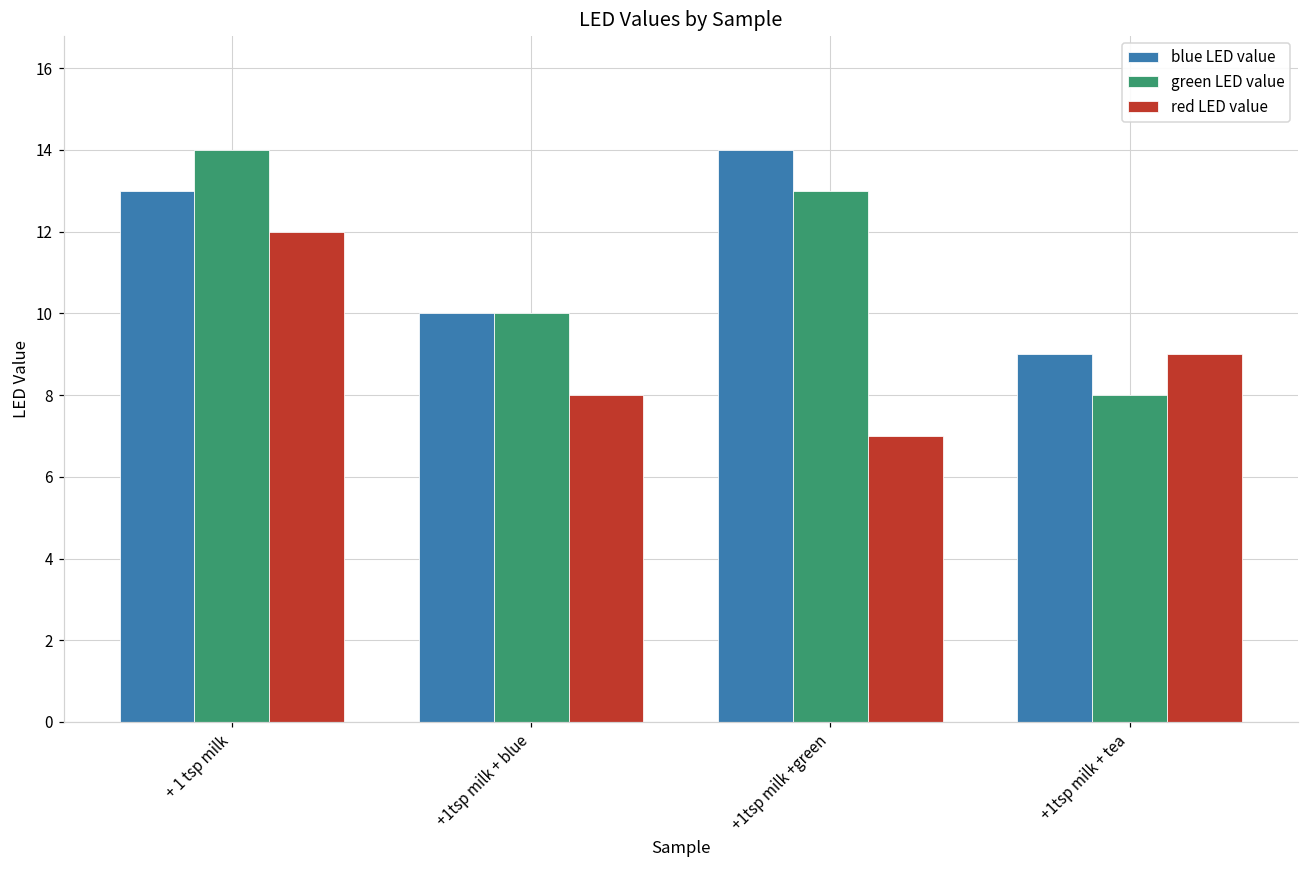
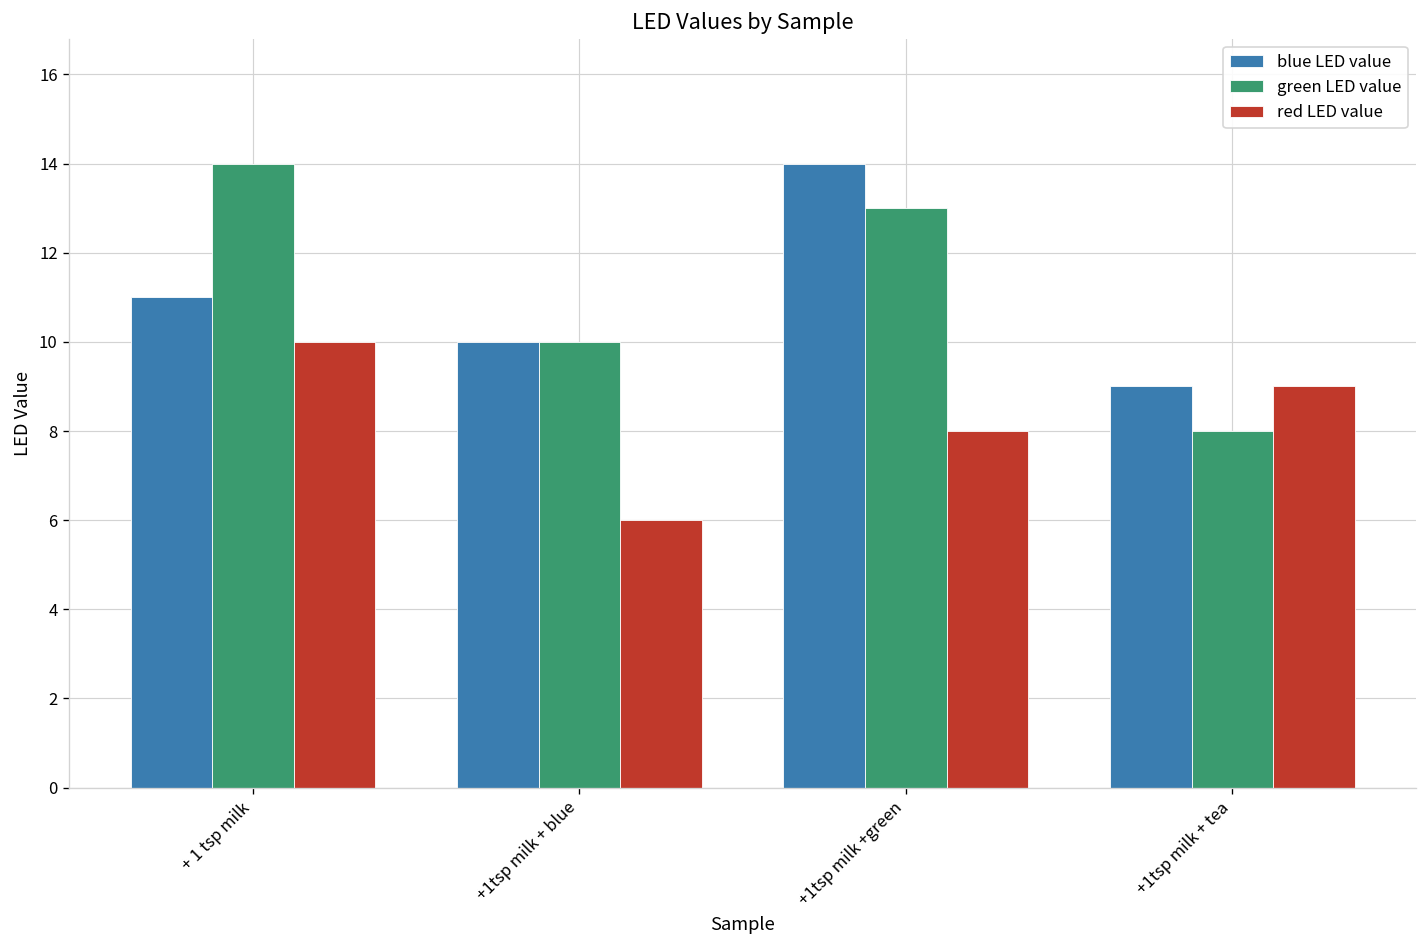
blue LED value, + 1 tsp milk: 13 -> 11
red LED value, + 1 tsp milk: 12 -> 10
red LED value, +1tsp milk + blue: 8 -> 6
red LED value, +1tsp milk +green: 7 -> 8
